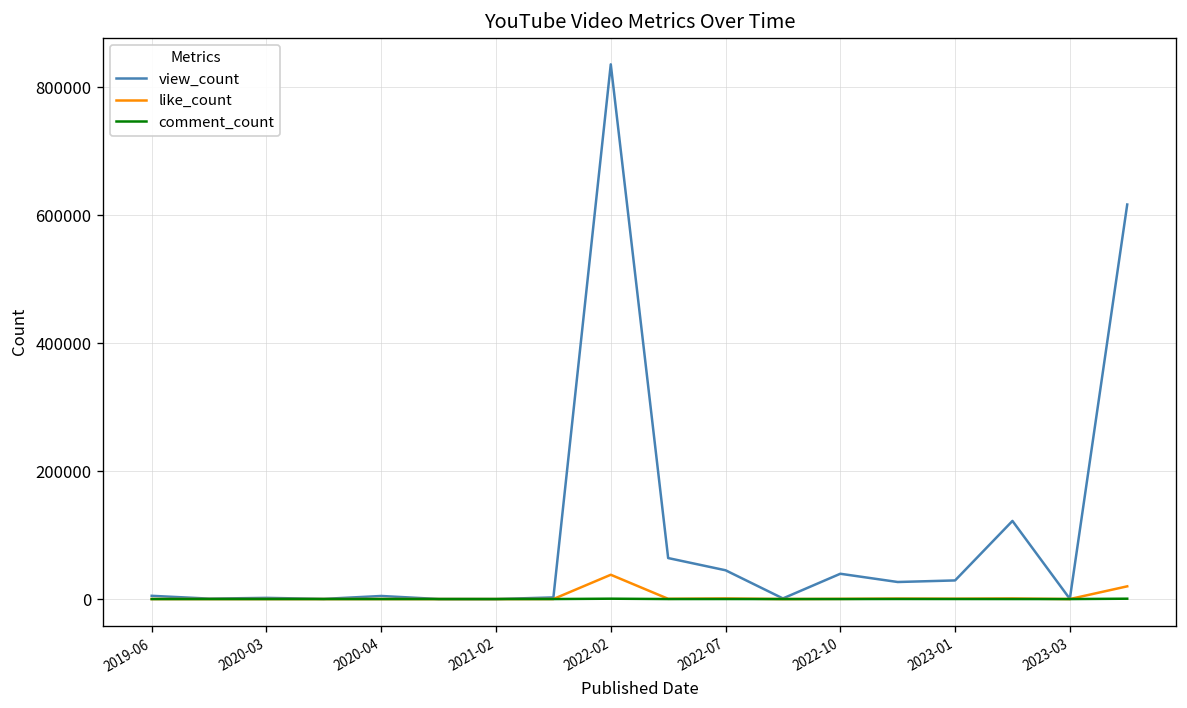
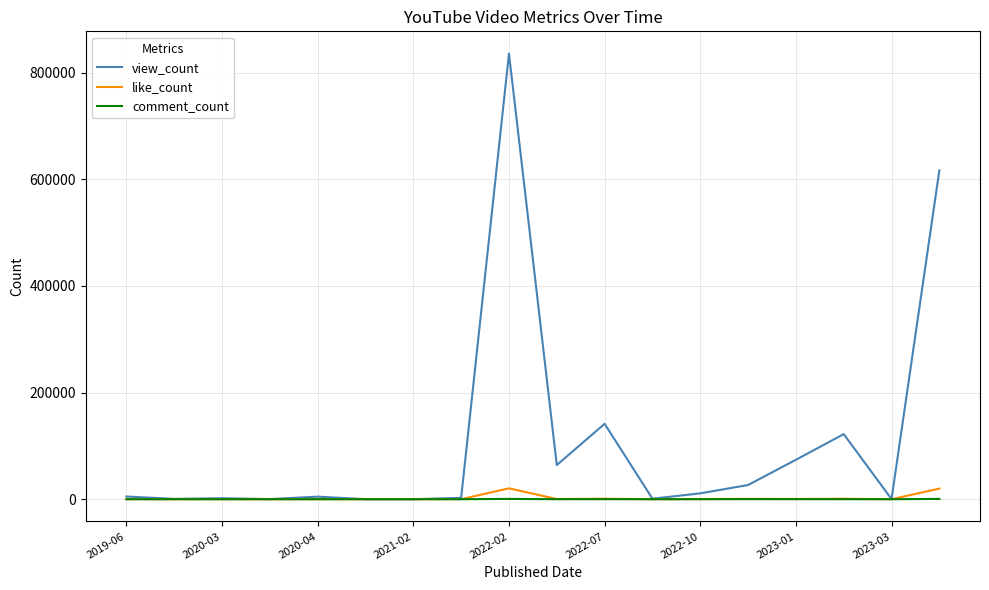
like_count, 2022-02: 40000 -> 20000
view_count, 2022-07: 40000 -> 140000
view_count, 2022-10: 40000 -> 10000
view_count, 2023-01: 30000 -> 70000
